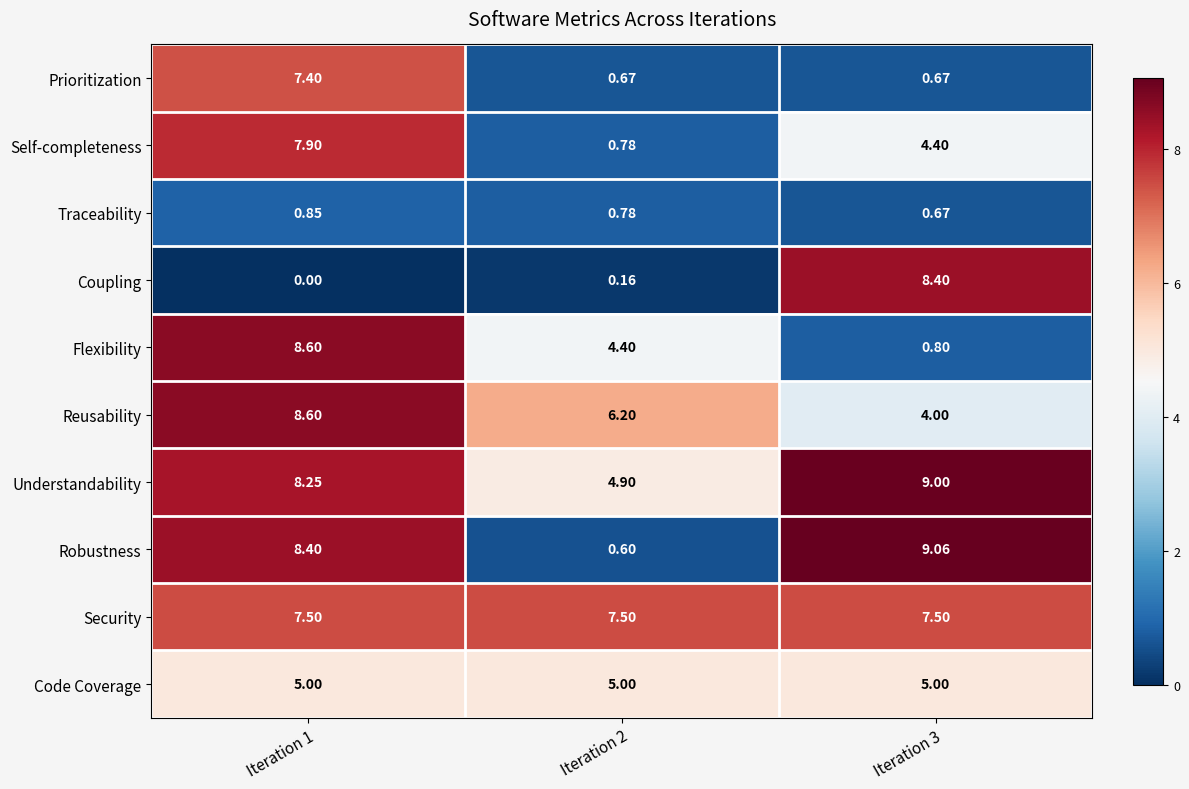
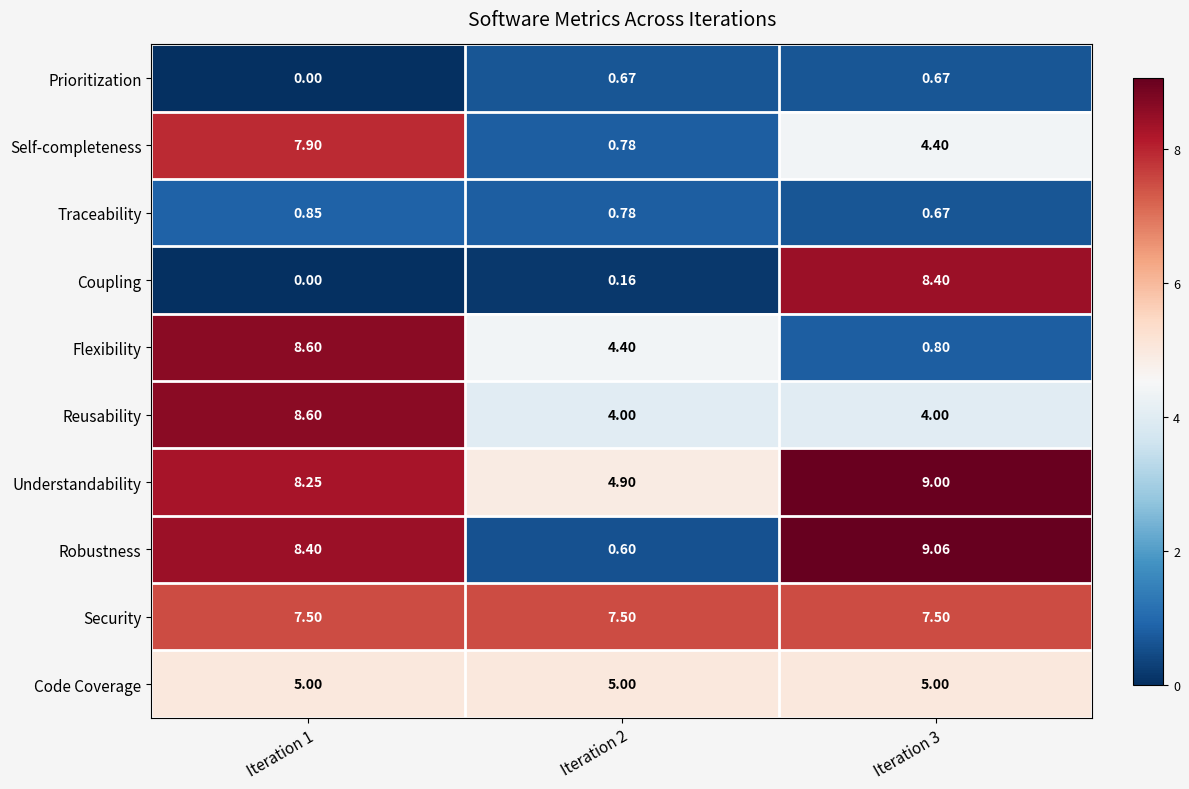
Prioritization, Iteration 1: 7.40 -> 0.00
Reusability, Iteration 2: 6.20 -> 4.00
